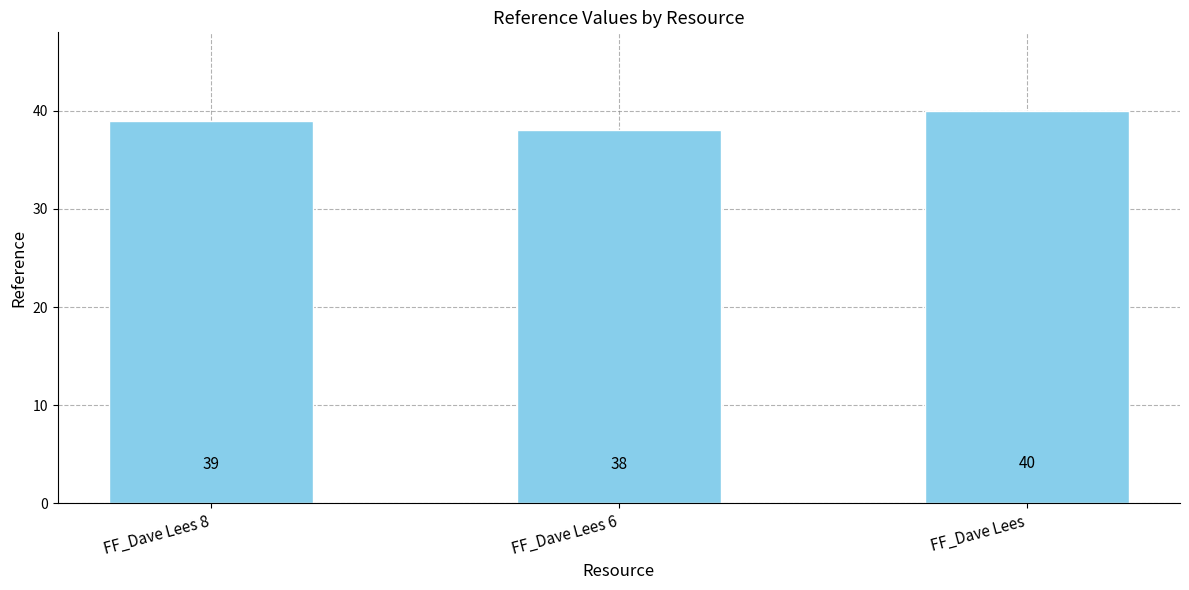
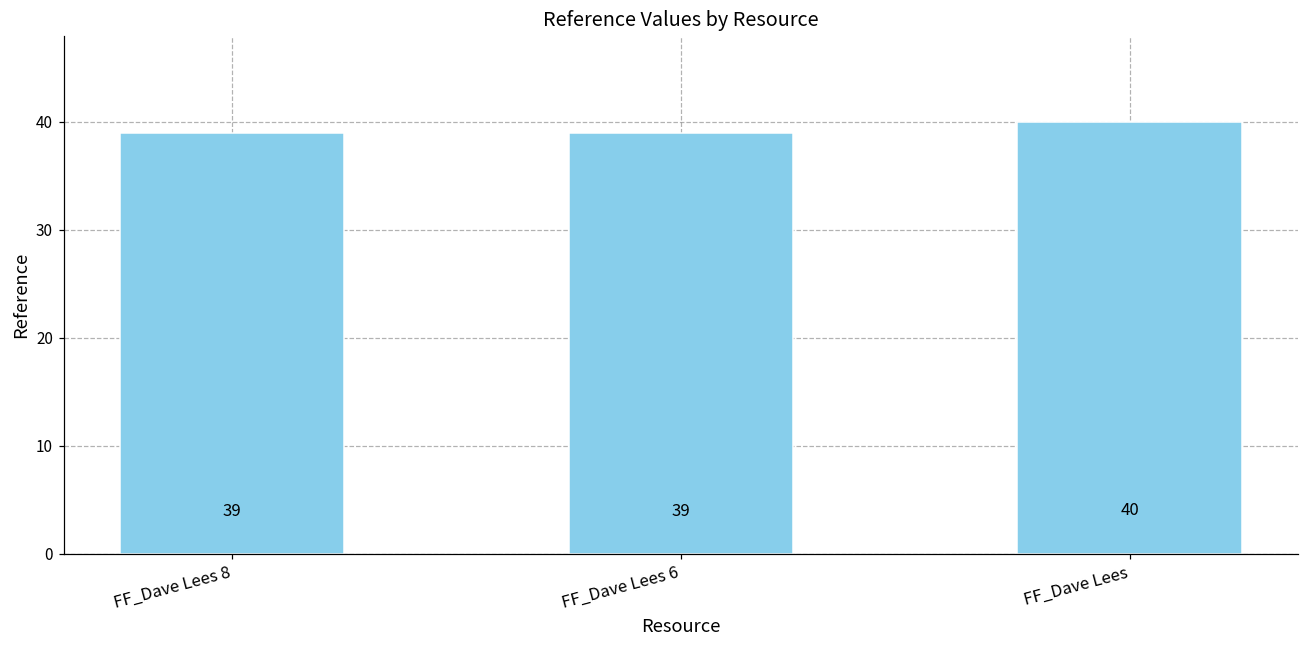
FF_Dave Lees 6: 38 -> 39
